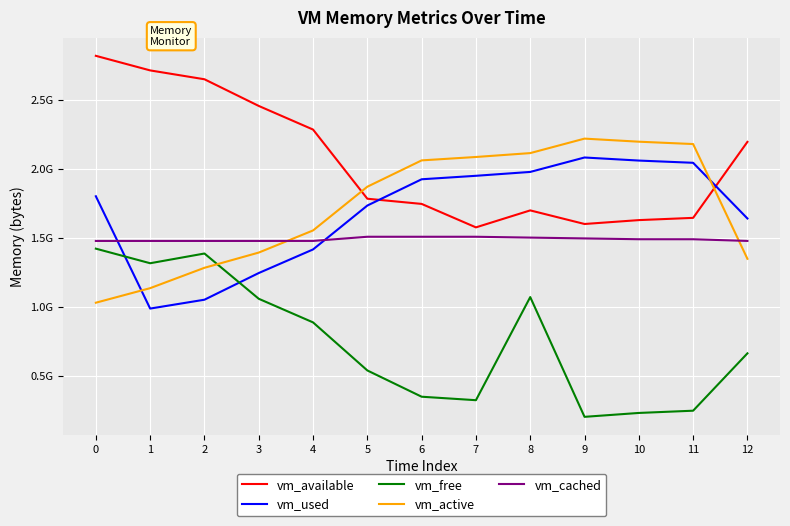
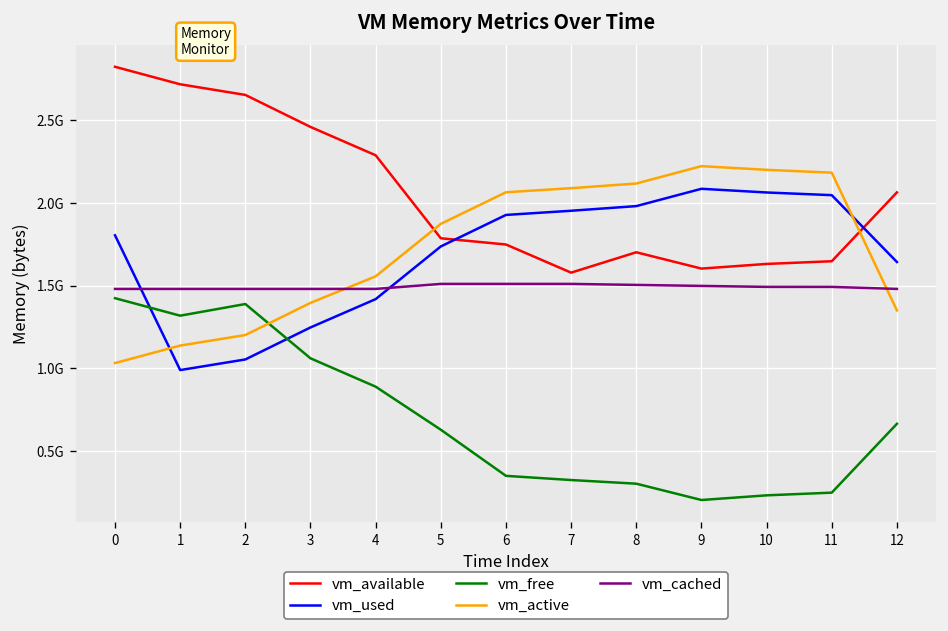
vm_active, 2: 1280000000 -> 1200000000
vm_free, 5: 540000000 -> 630000000
vm_free, 8: 1070000000 -> 300000000
vm_available, 12: 2200000000 -> 2060000000
